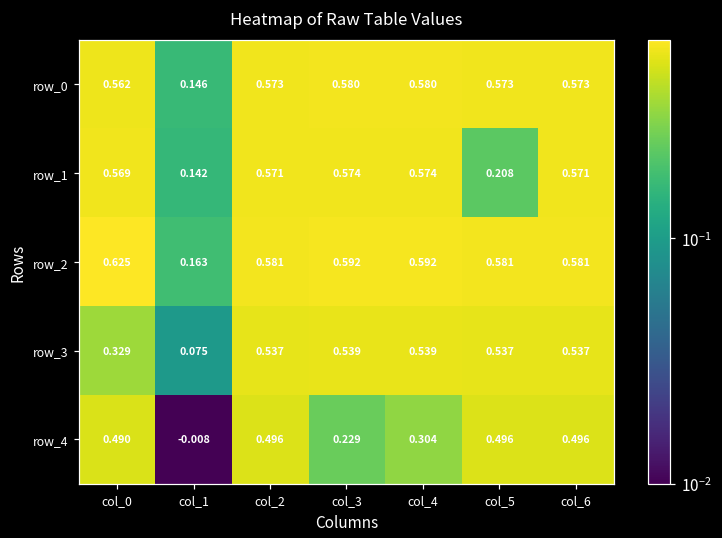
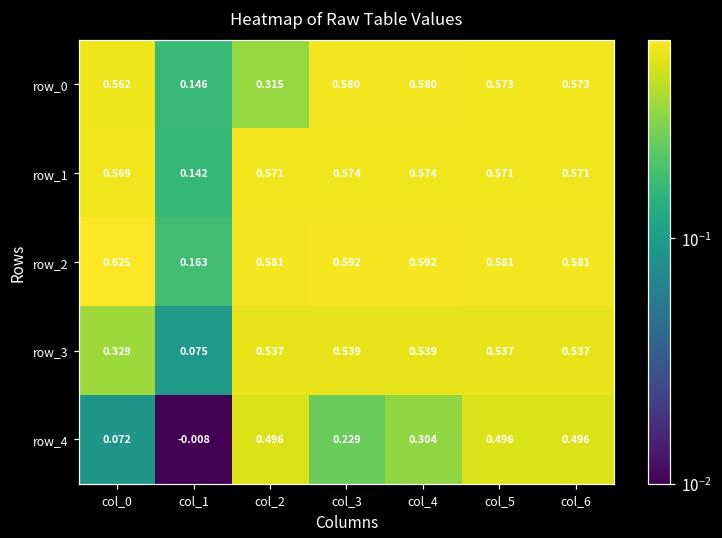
row_0, col_2: 0.573 -> 0.315
row_1, col_5: 0.208 -> 0.571
row_4, col_0: 0.490 -> 0.072
